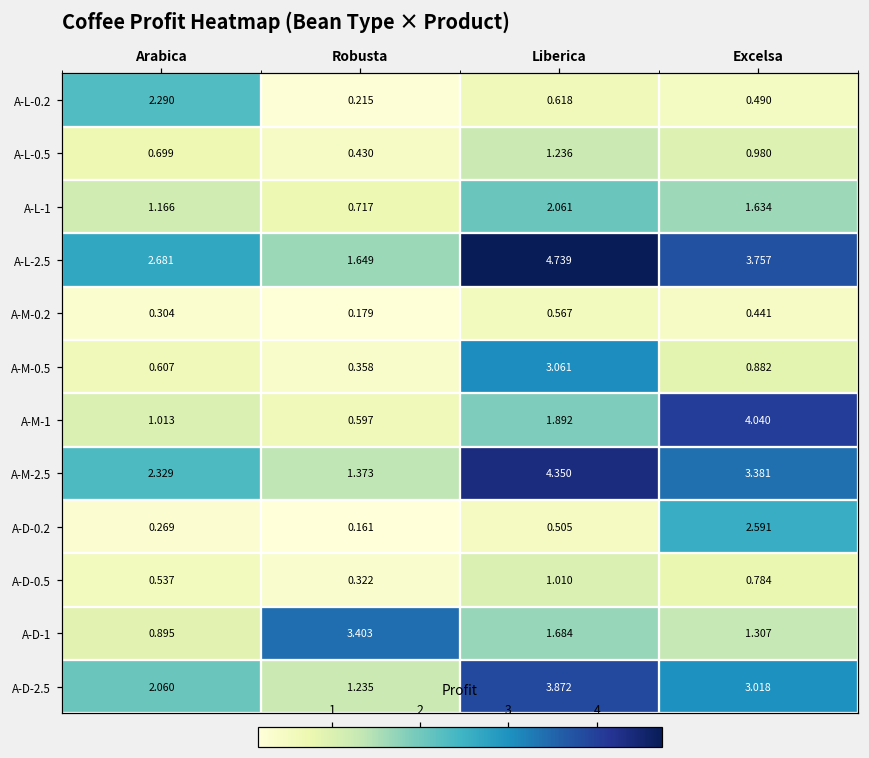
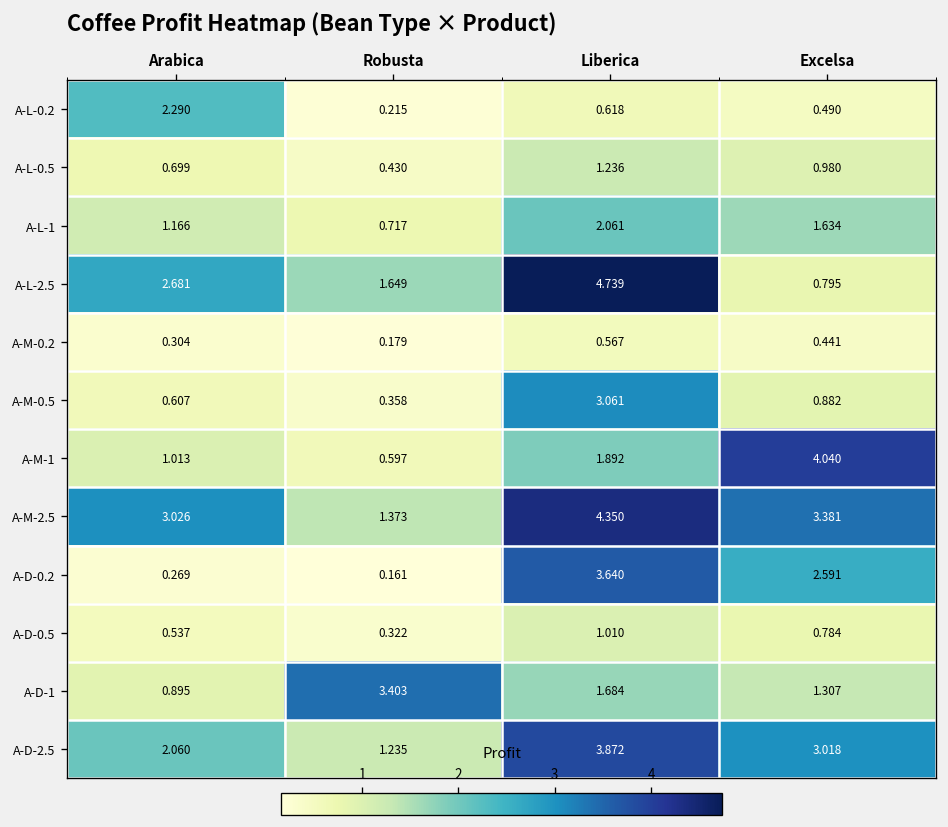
A-L-2.5, Excelsa: 3.757 -> 0.795
A-M-2.5, Arabica: 2.329 -> 3.026
A-D-0.2, Liberica: 0.505 -> 3.640
